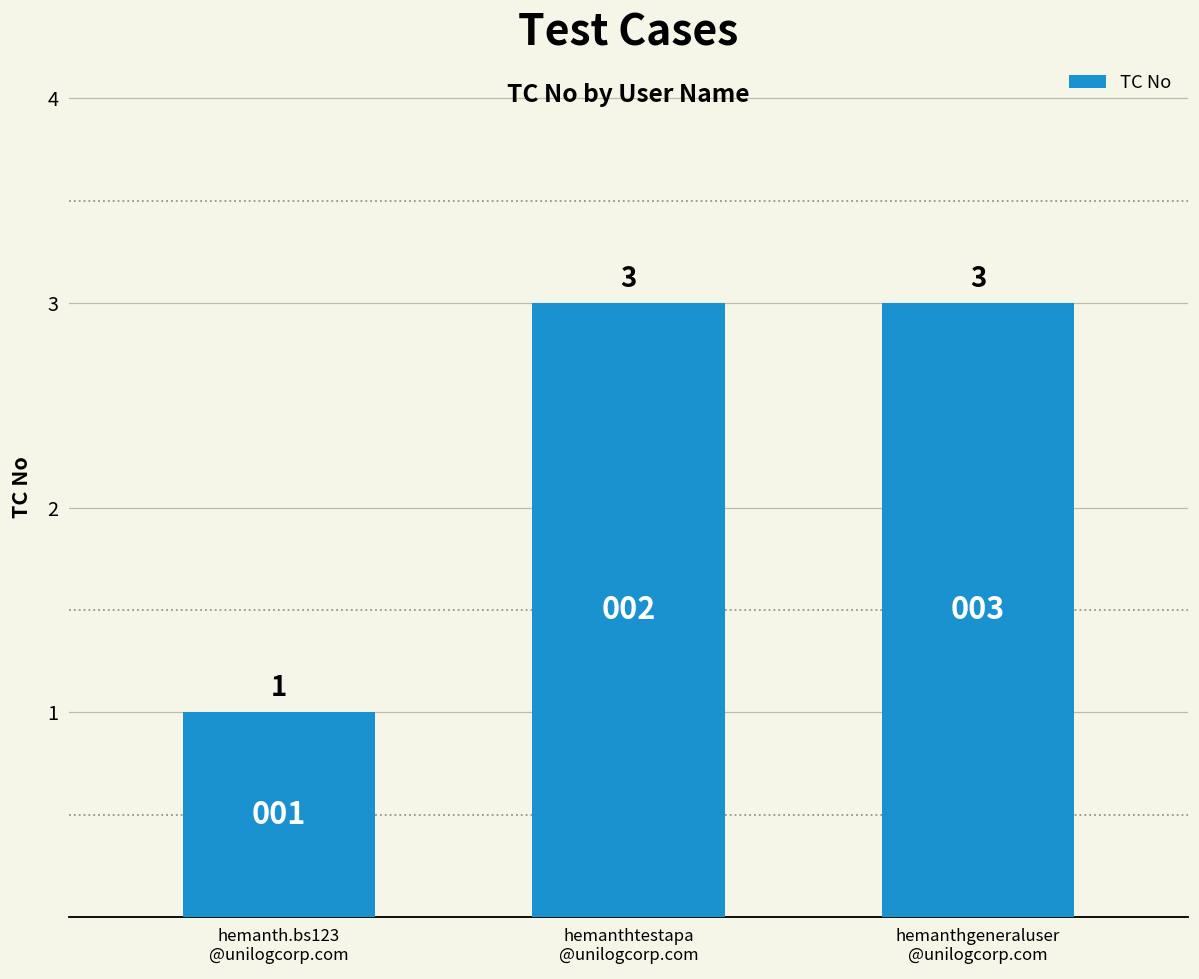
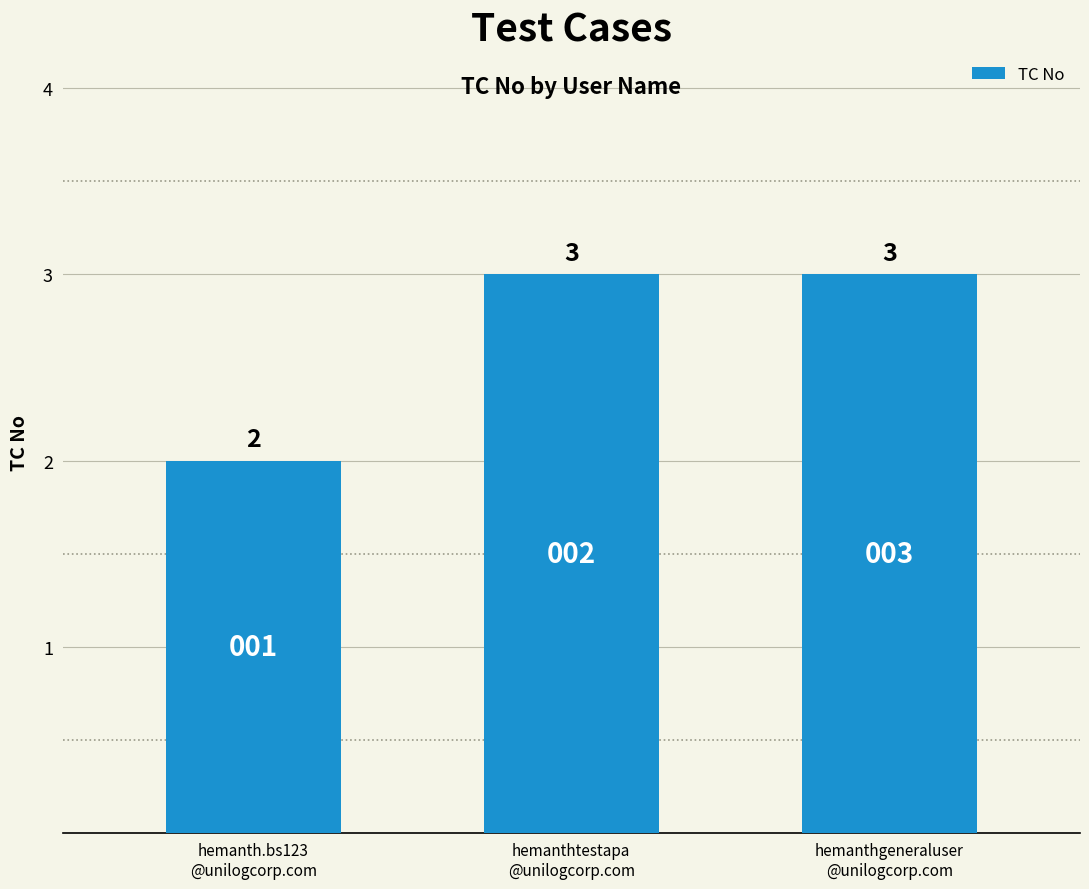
hemanth.bs123 @unilogcorp.com: 1 -> 2
